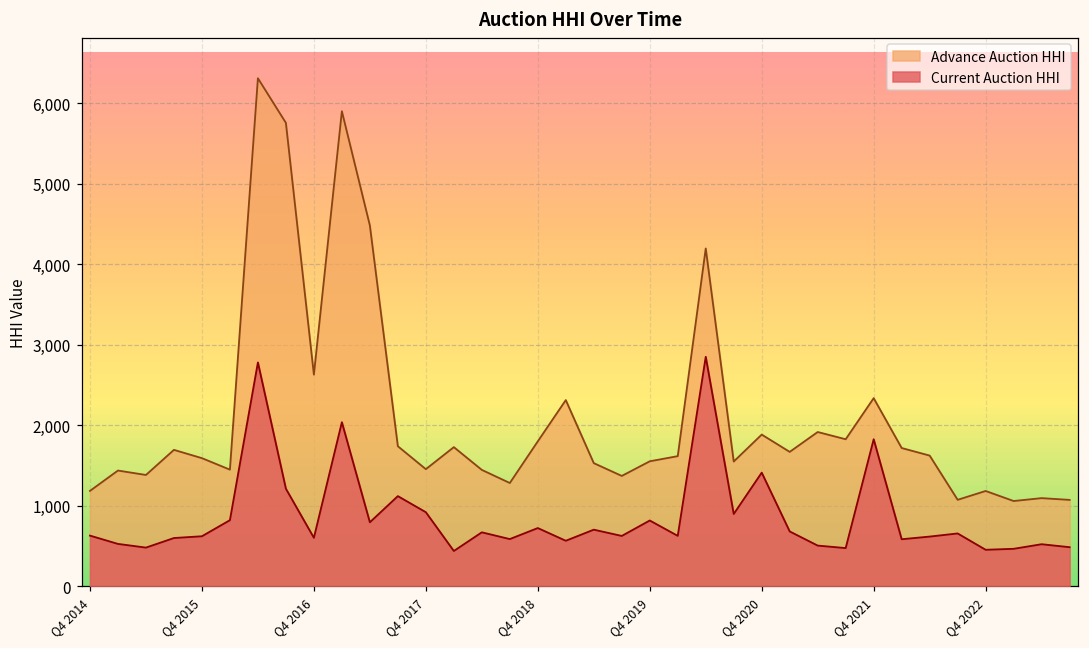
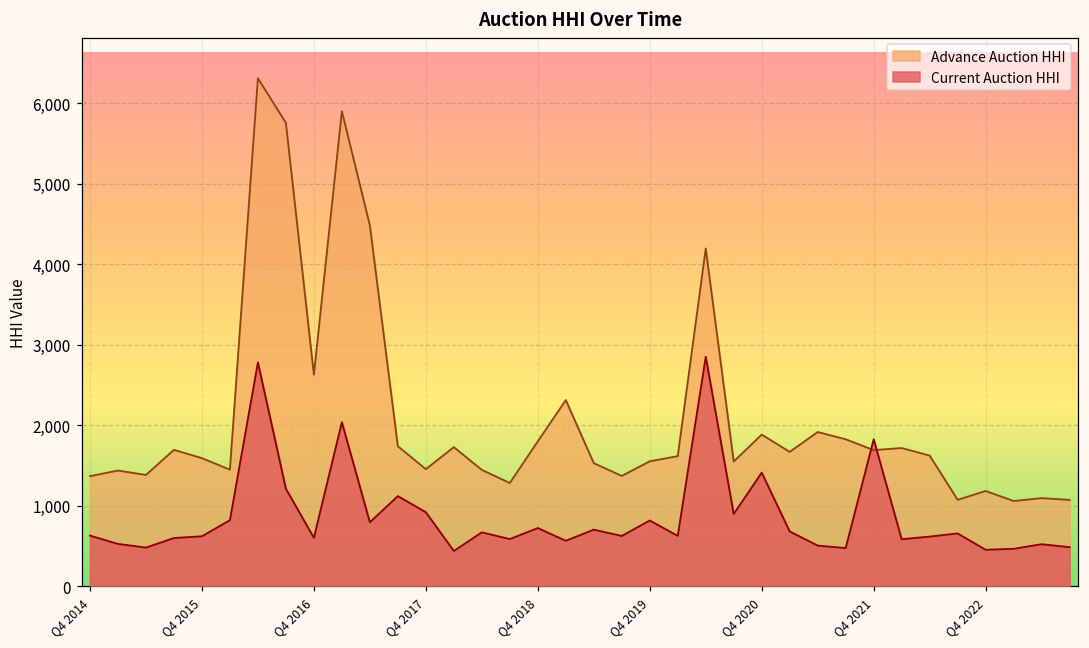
Advance Auction HHI, Q4 2014: 1,200 -> 1,400
Advance Auction HHI, Q4 2021: 2,300 -> 1,700
